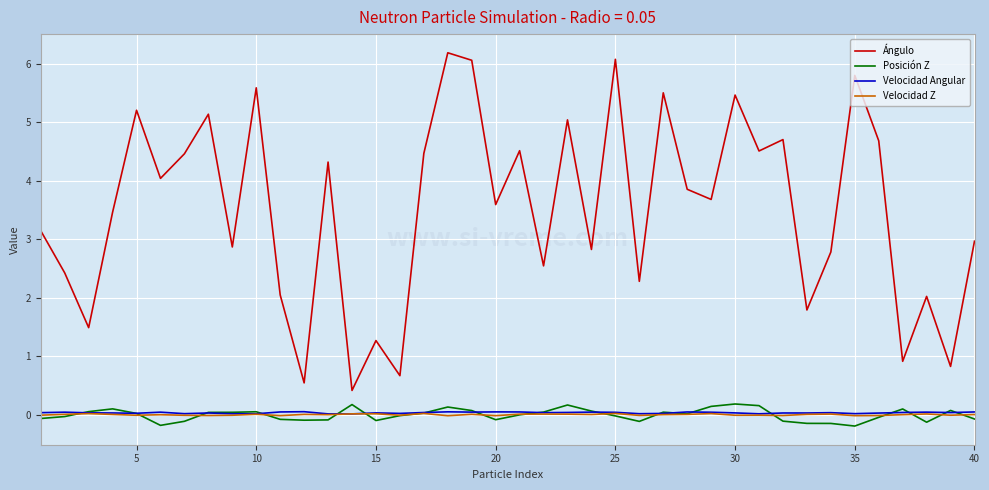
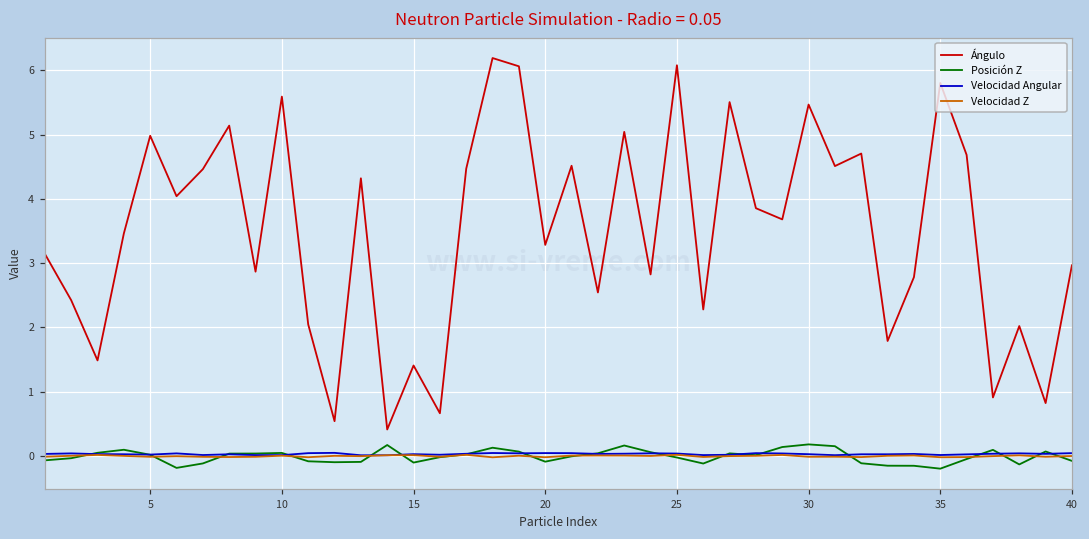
Ángulo, 5: 5.2 -> 5.0
Ángulo, 15: 1.3 -> 1.4
Ángulo, 20: 3.6 -> 3.3
